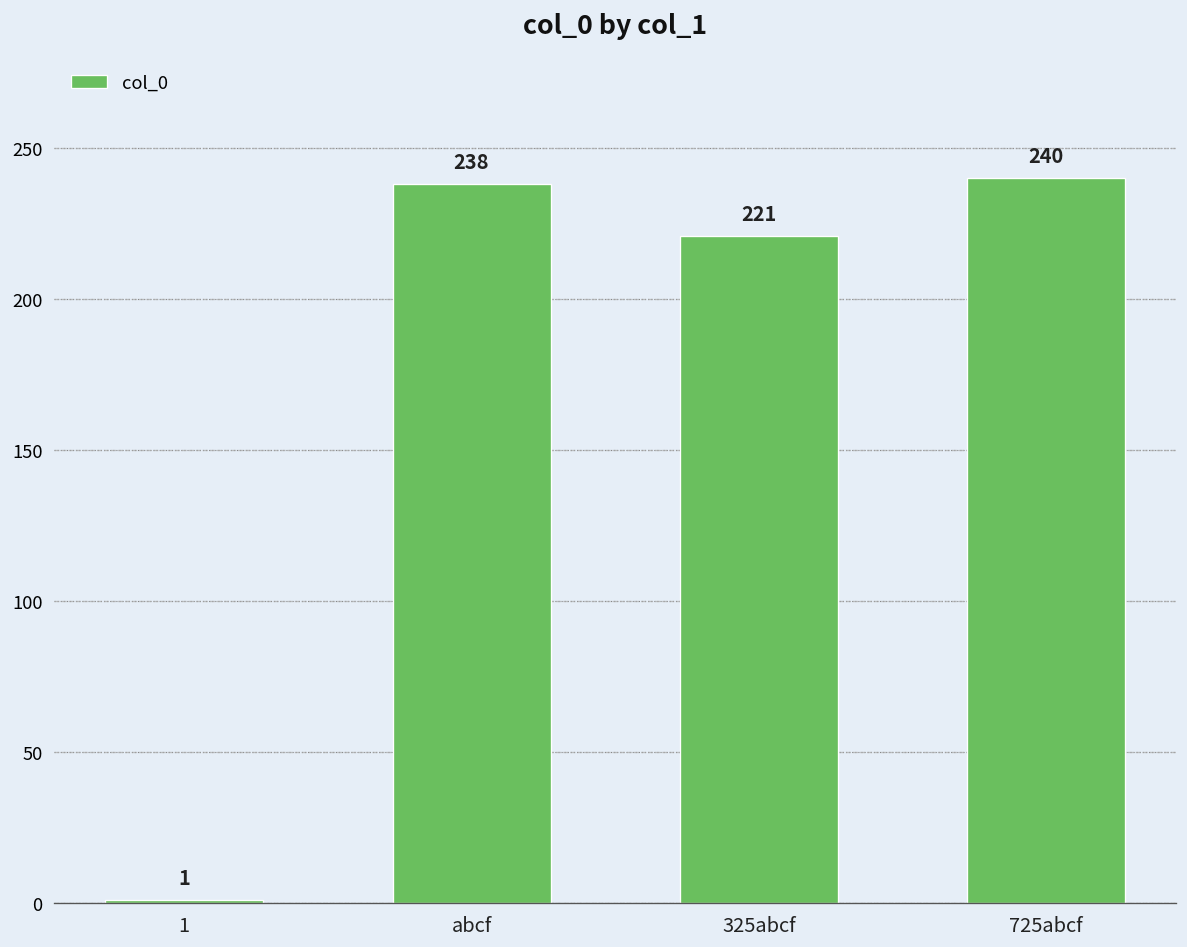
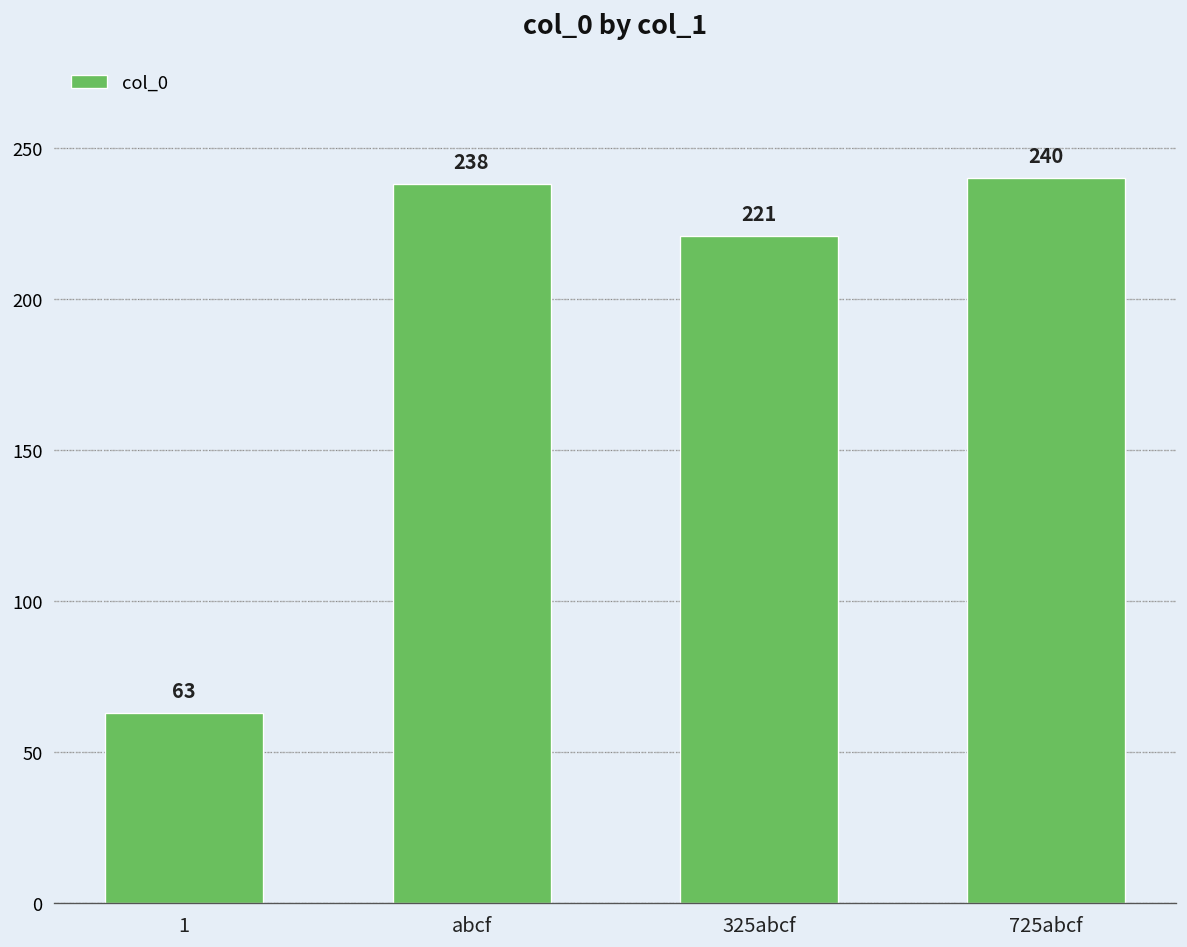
1: 1 -> 63
